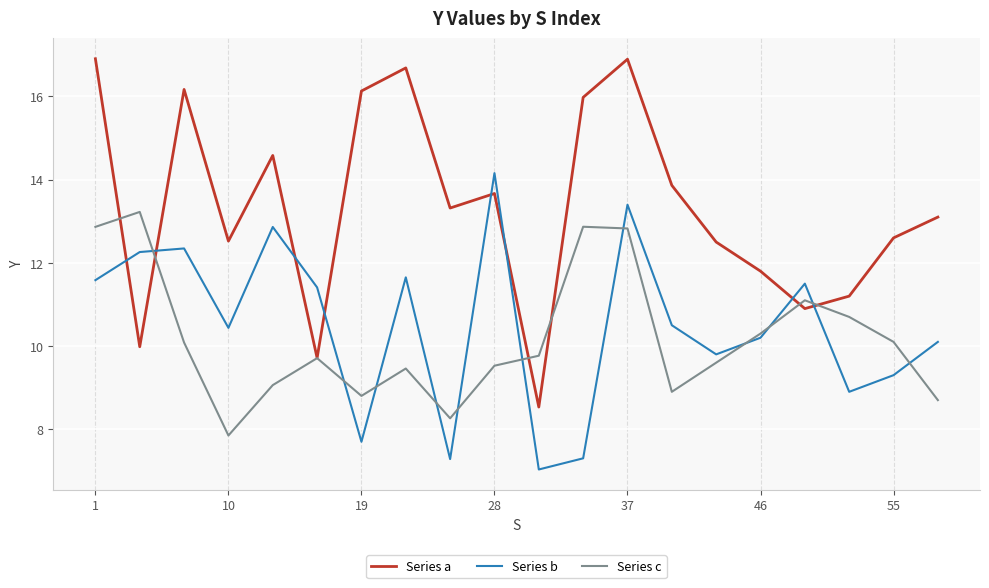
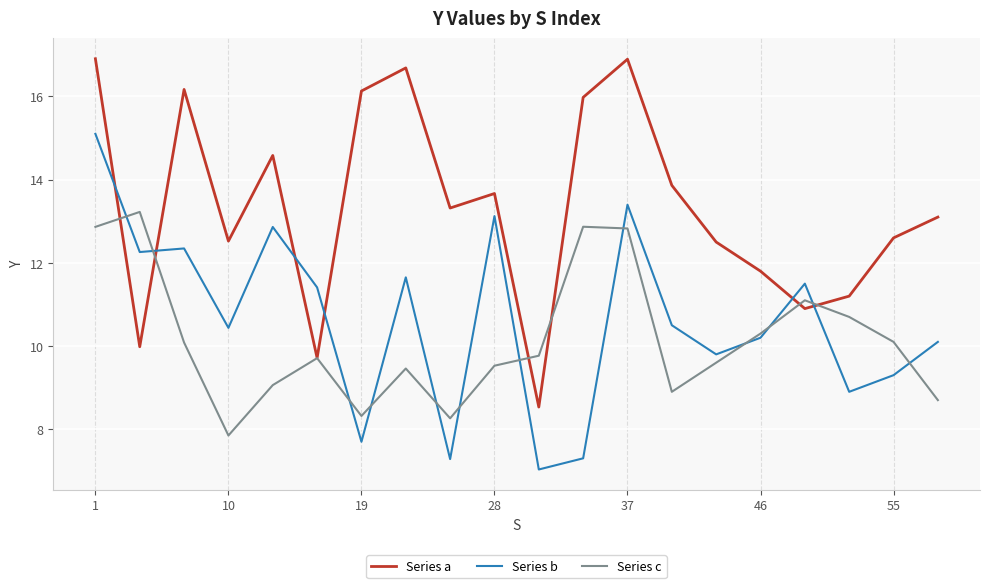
Series b, 1: 11.6 -> 15.1
Series c, 19: 8.8 -> 8.3
Series b, 28: 14.2 -> 13.1
